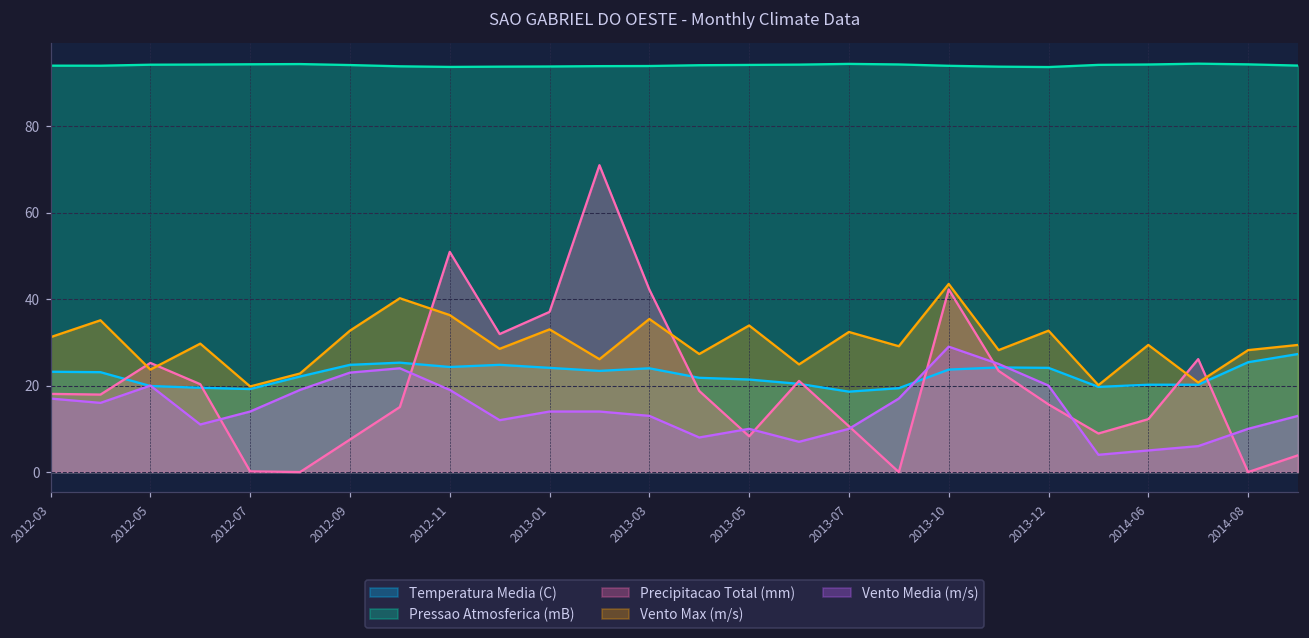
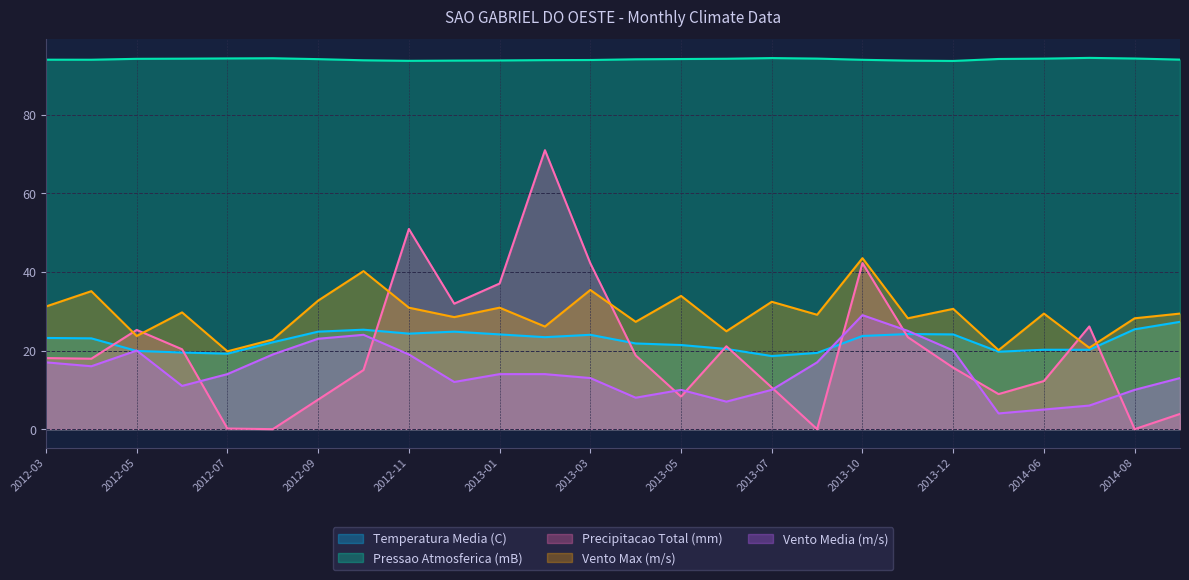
Vento Max (m/s), 2012-11: 36 -> 31
Vento Max (m/s), 2013-01: 33 -> 31
Vento Max (m/s), 2013-12: 33 -> 31
